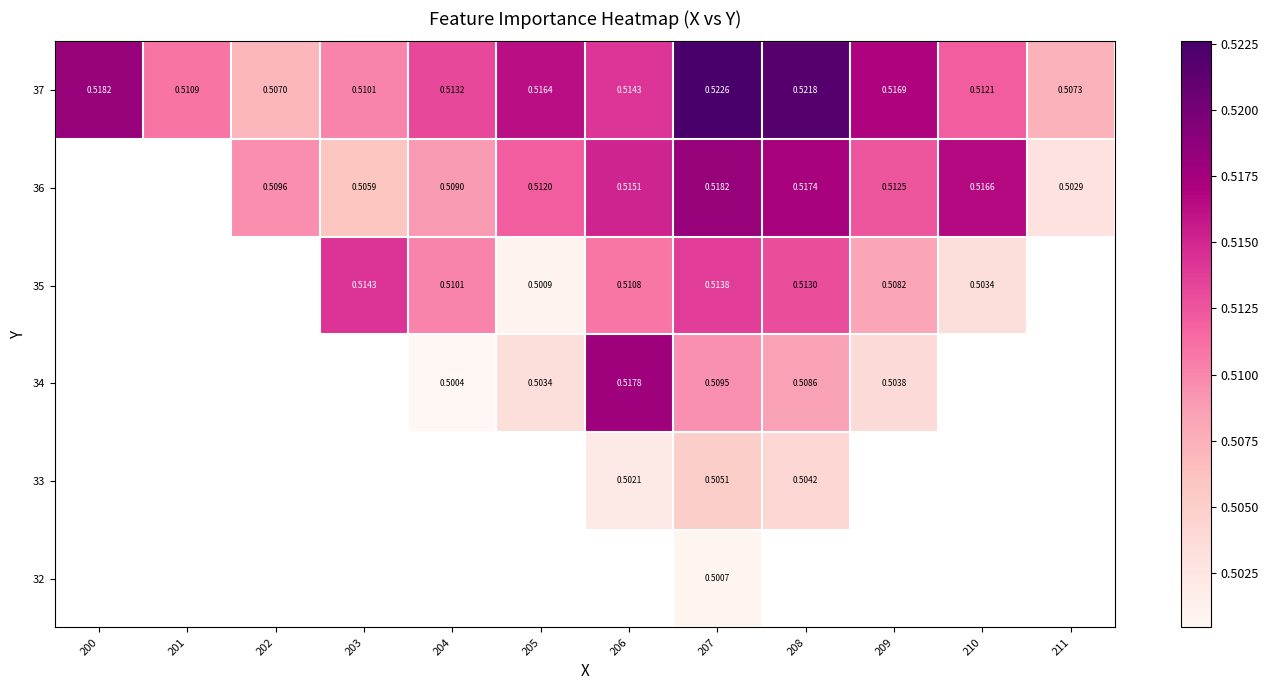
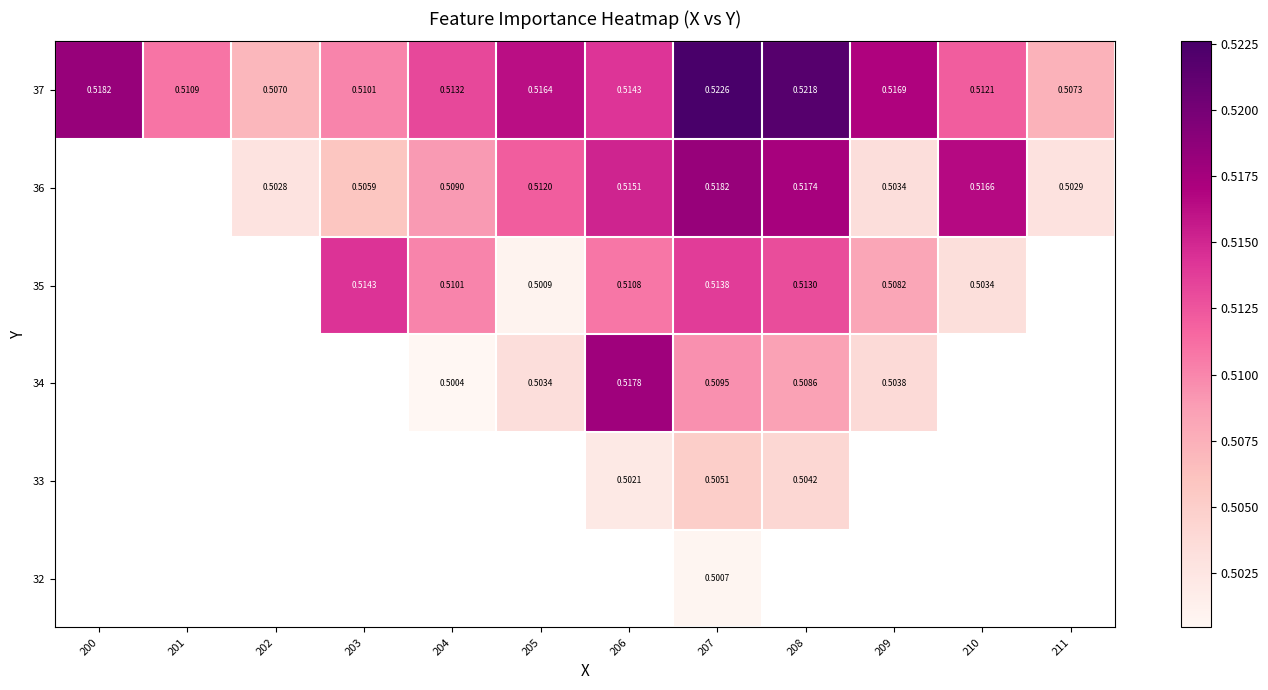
36, 202: 0.5096 -> 0.5028
36, 209: 0.5125 -> 0.5034
